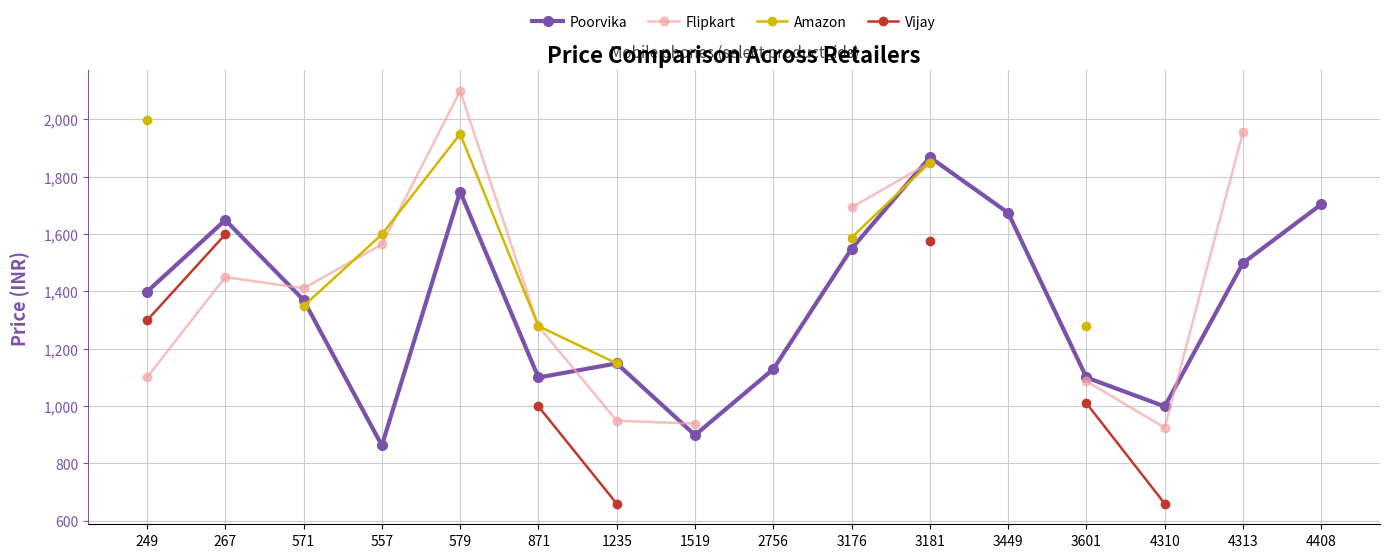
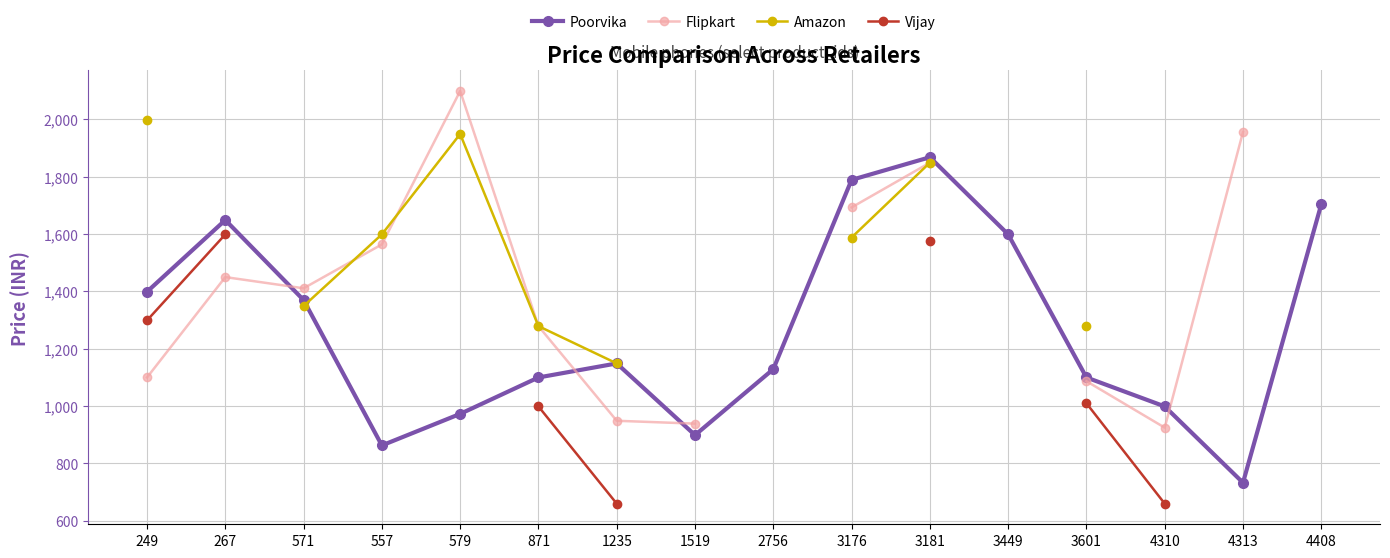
Poorvika, 579: 1,750 -> 970
Poorvika, 3176: 1,550 -> 1,790
Poorvika, 3449: 1,670 -> 1,600
Poorvika, 4313: 1,500 -> 730
